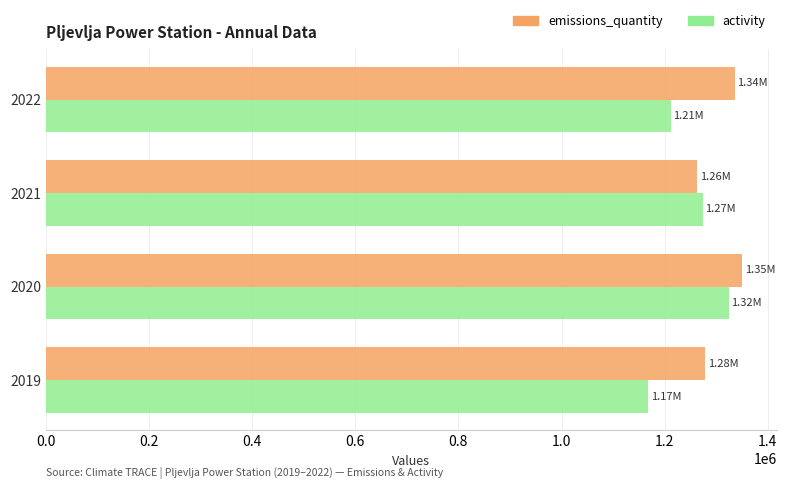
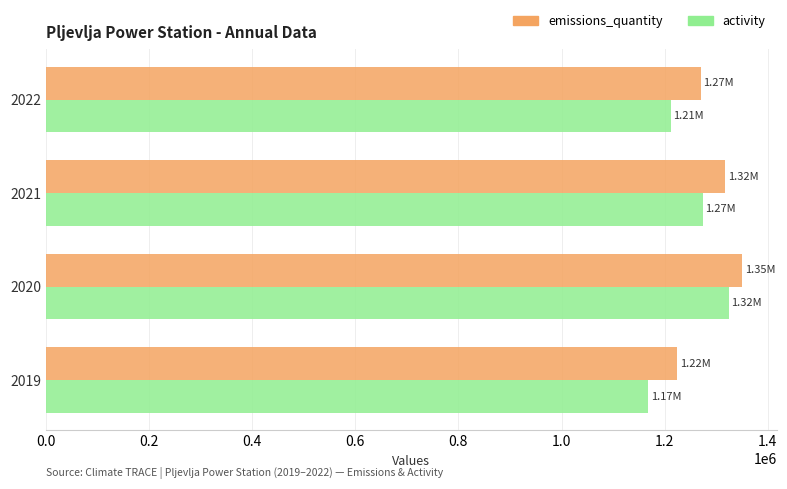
emissions_quantity, 2022: 1.34M -> 1.27M
emissions_quantity, 2021: 1.26M -> 1.32M
emissions_quantity, 2019: 1.28M -> 1.22M
